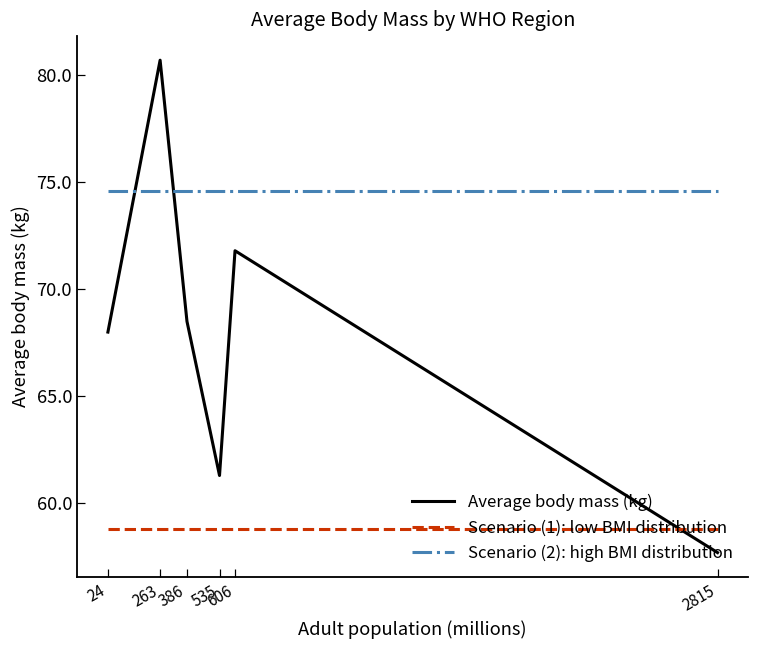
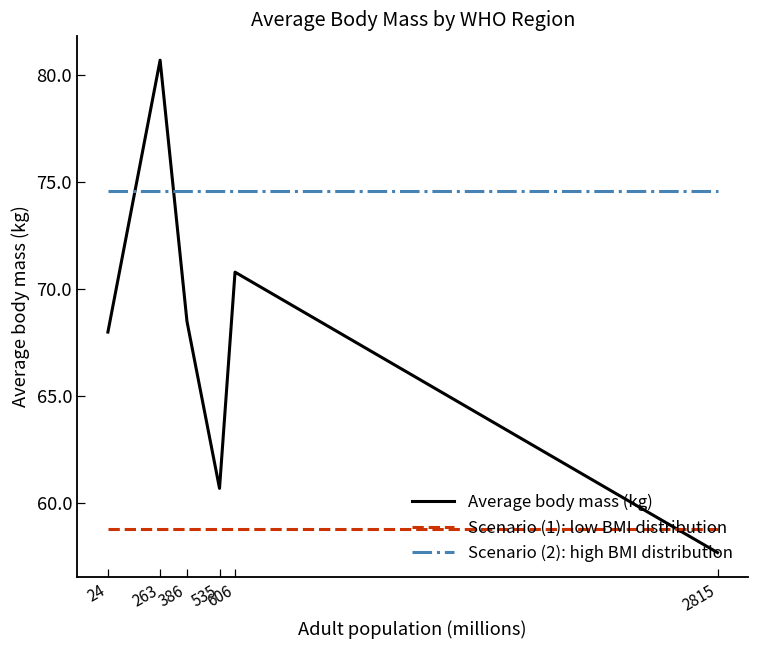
Average body mass (kg), 535: 61.3 -> 60.7
Average body mass (kg), 606: 71.8 -> 70.8
